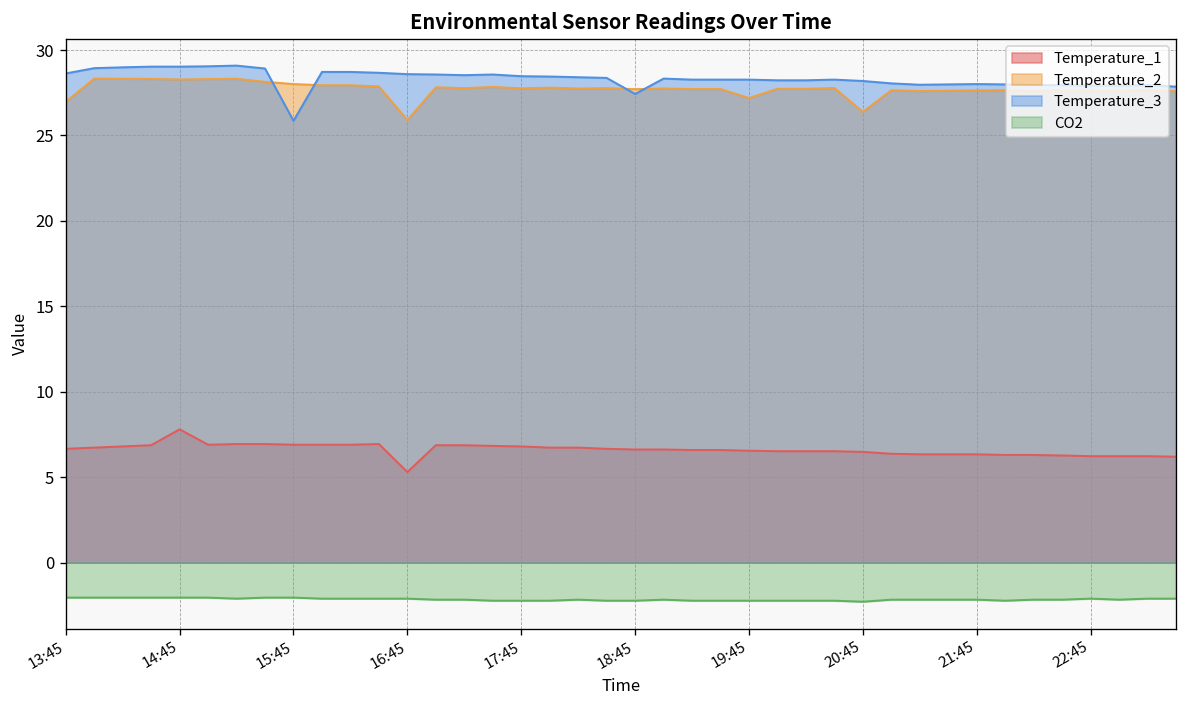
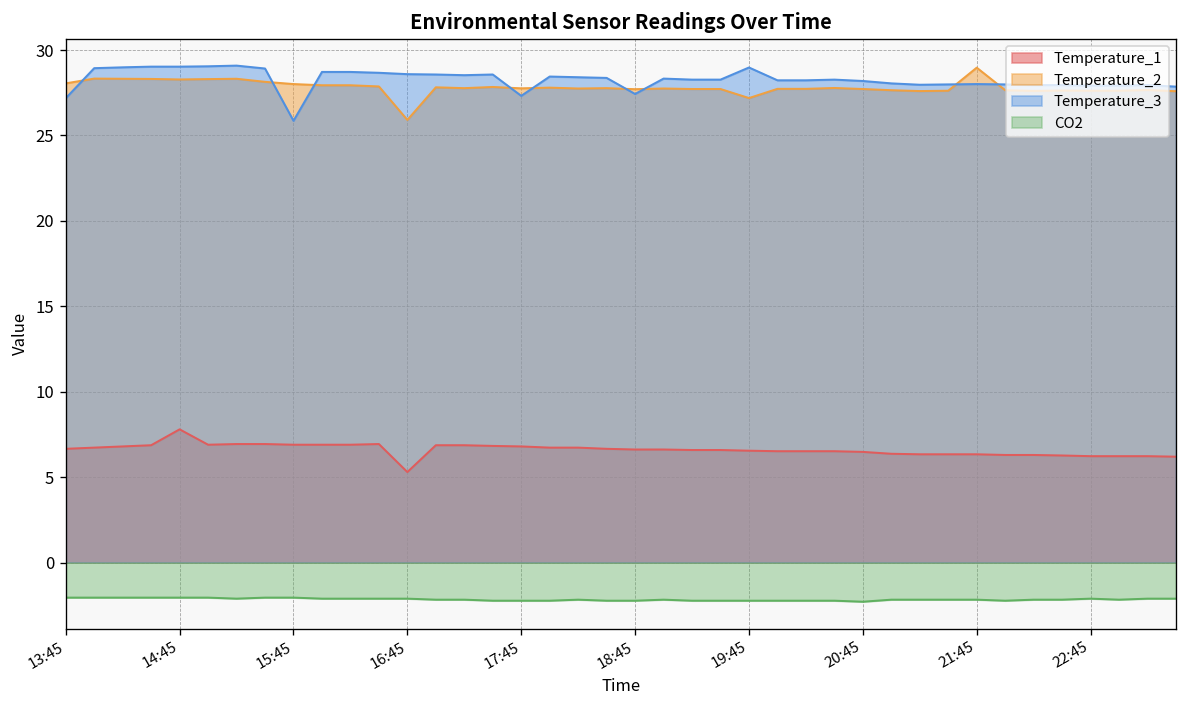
Temperature_2, 13:45: 27.0 -> 28.1
Temperature_3, 13:45: 28.6 -> 27.2
Temperature_3, 17:45: 28.5 -> 27.3
Temperature_3, 19:45: 28.3 -> 29.0
Temperature_2, 20:45: 26.4 -> 27.7
Temperature_2, 21:45: 27.6 -> 29.0
